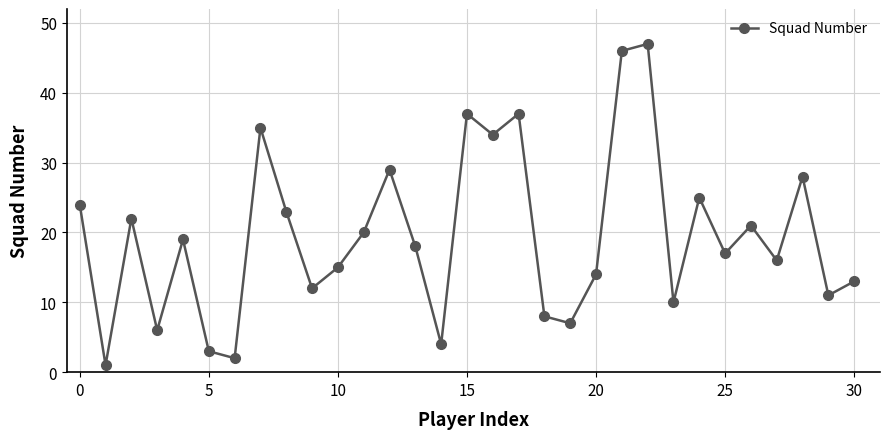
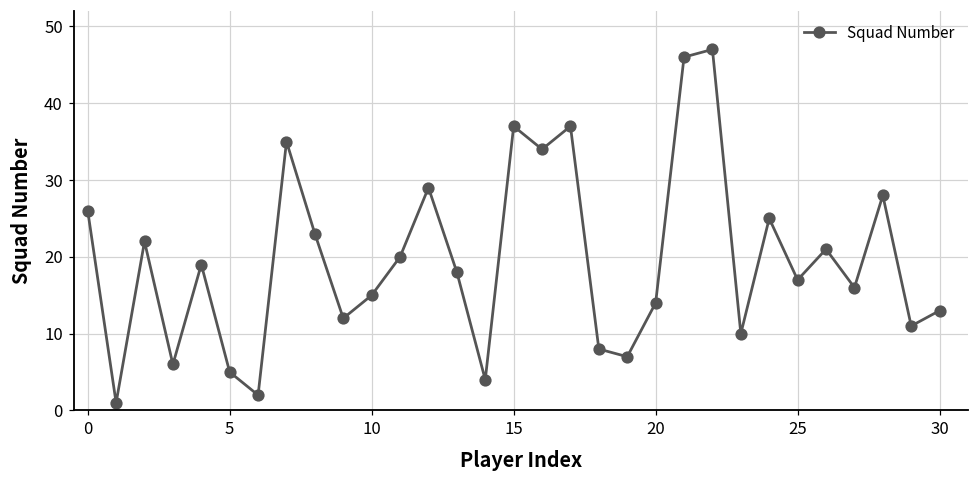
0: 24 -> 26
5: 3 -> 5
